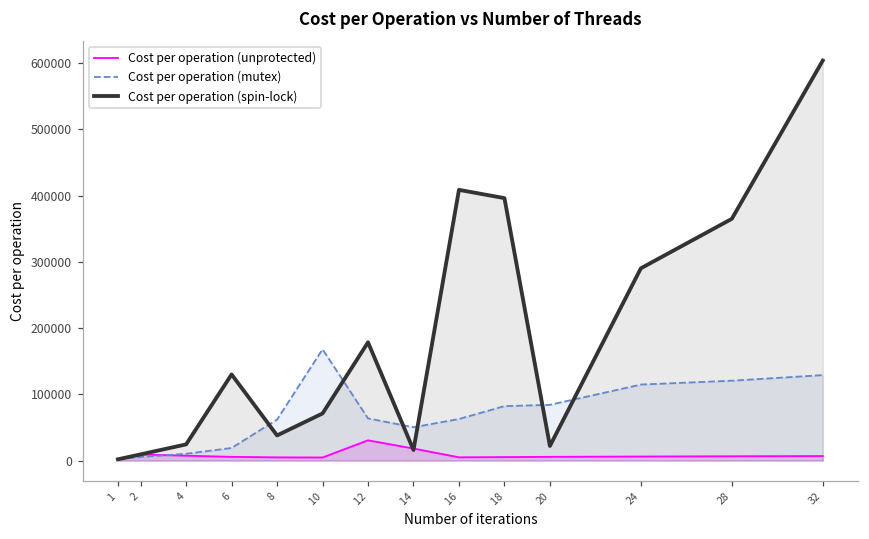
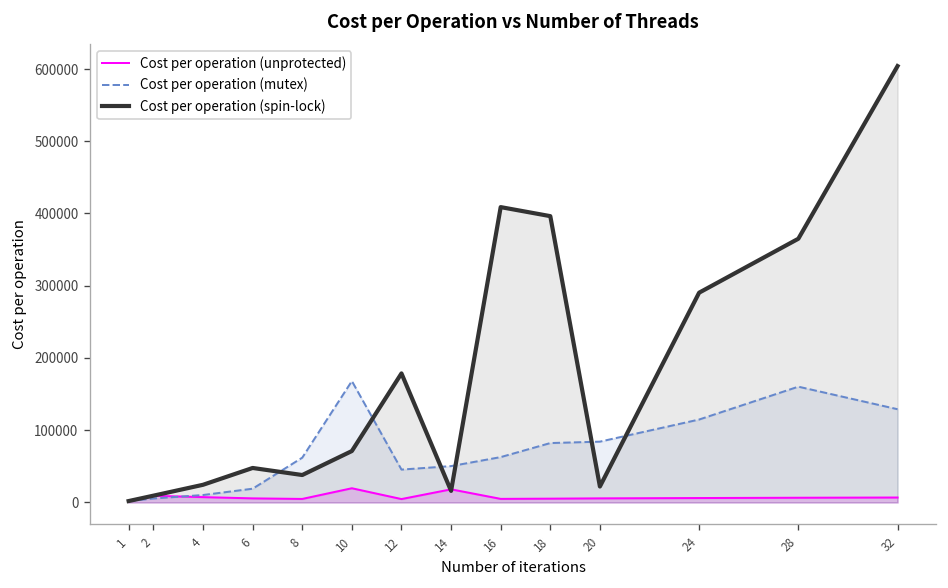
Cost per operation (spin-lock), 6: 130000 -> 50000
Cost per operation (unprotected), 10: 0 -> 20000
Cost per operation (unprotected), 12: 30000 -> 0
Cost per operation (mutex), 12: 60000 -> 50000
Cost per operation (mutex), 28: 120000 -> 160000
